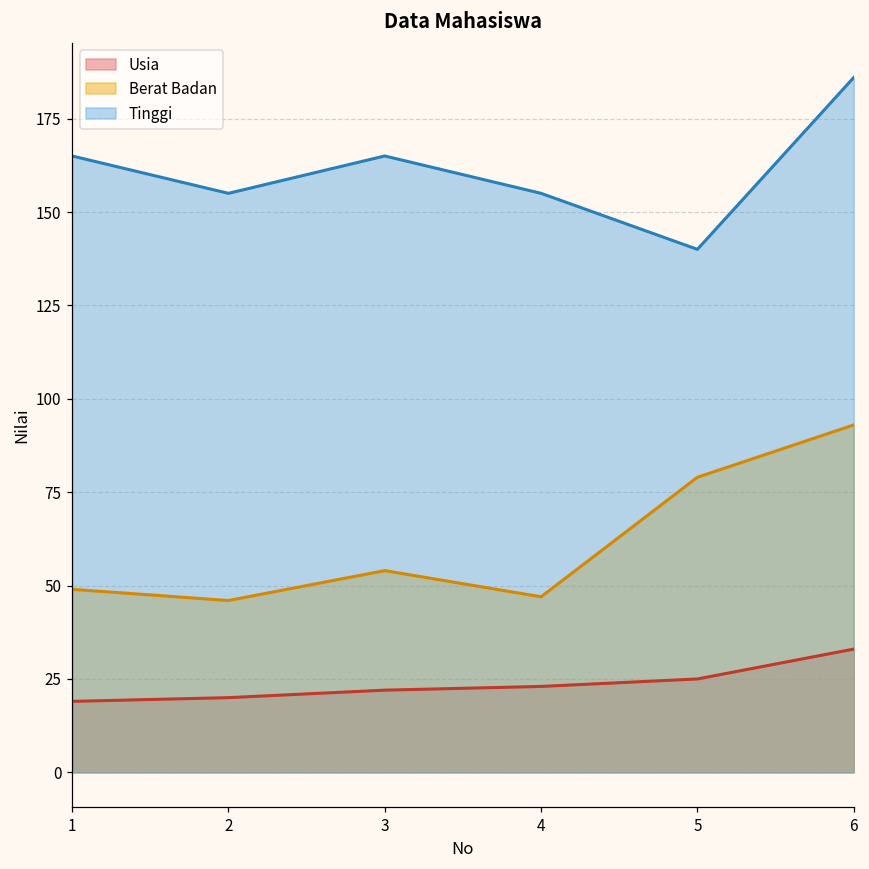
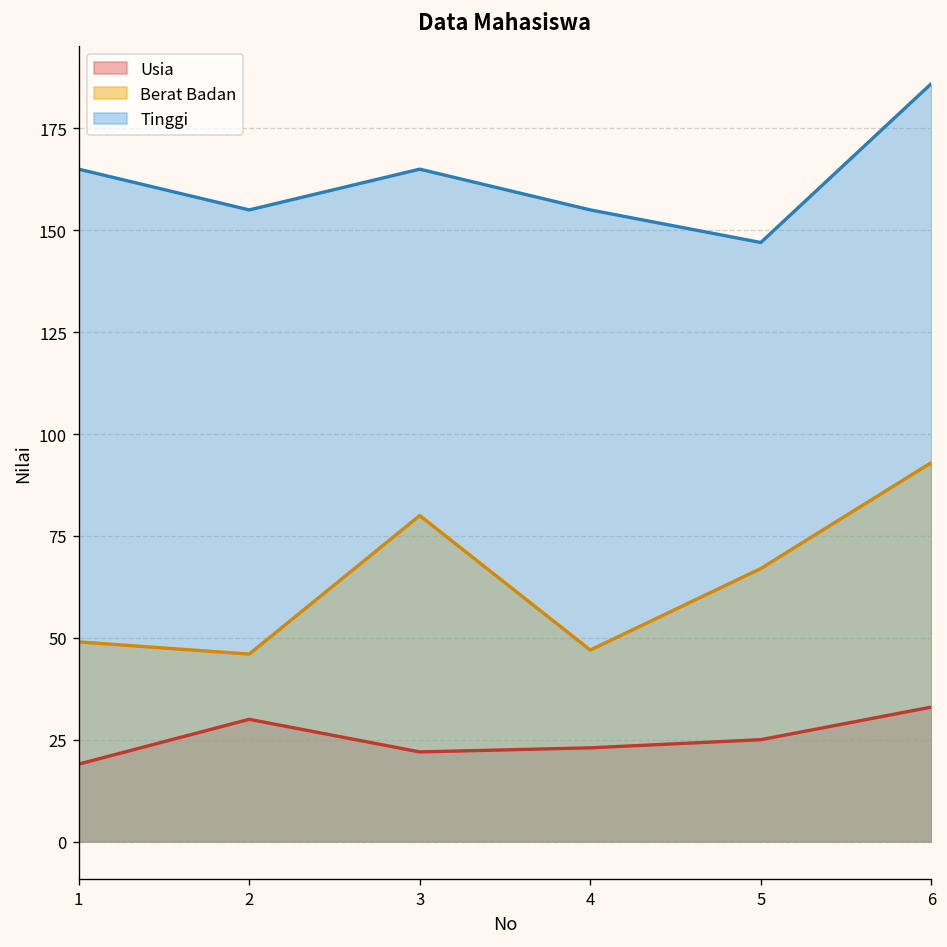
Usia, 2: 20 -> 30
Berat Badan, 3: 54 -> 80
Berat Badan, 5: 79 -> 67
Tinggi, 5: 140 -> 147
